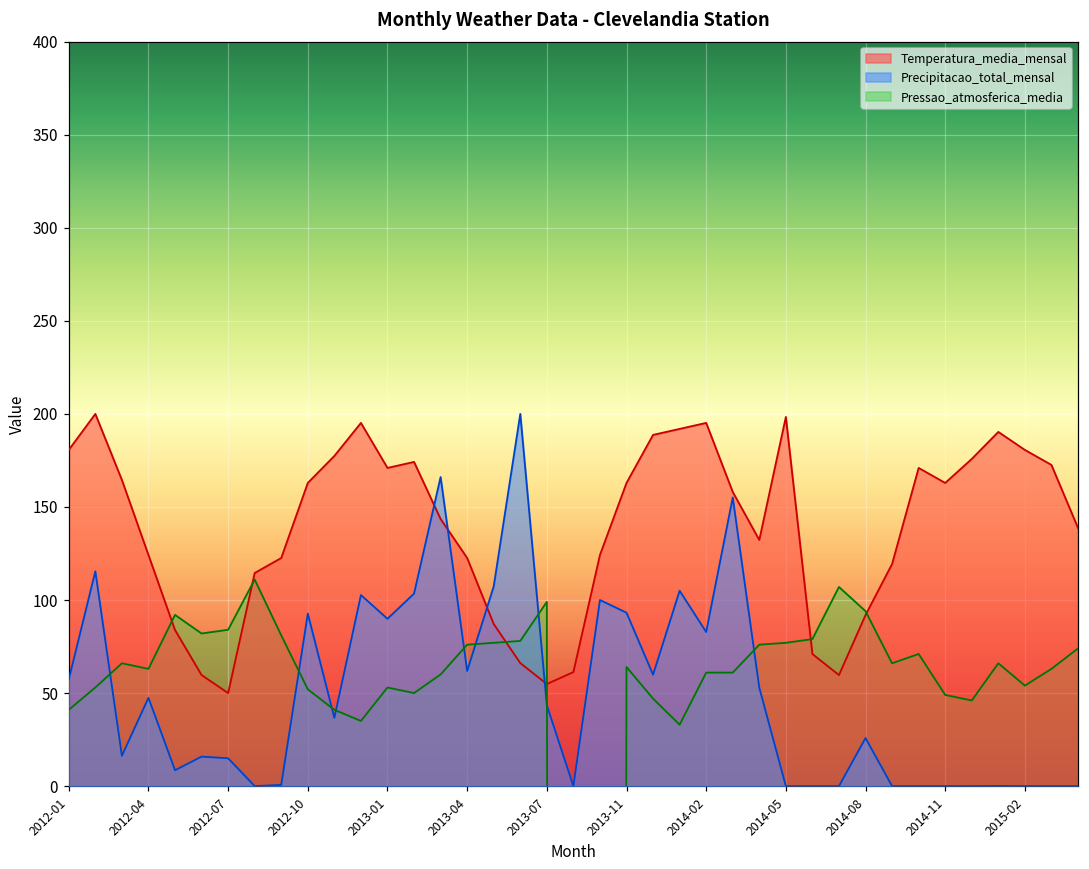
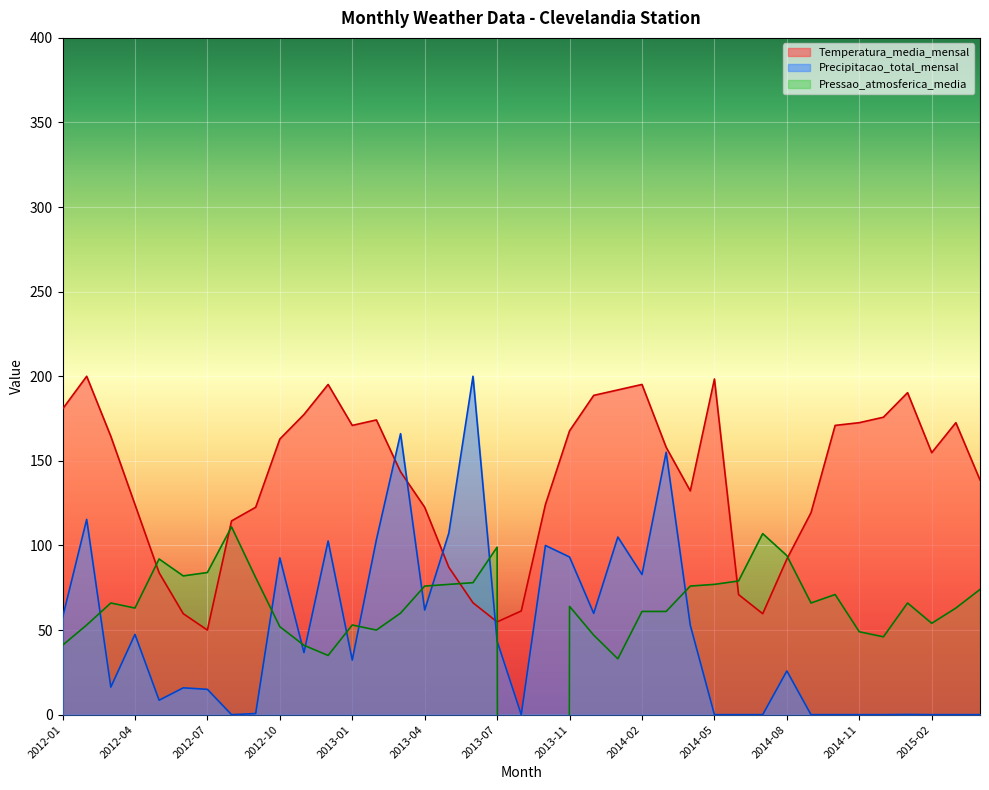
Precipitacao_total_mensal, 2013-01: 90 -> 32
Temperatura_media_mensal, 2013-11: 163 -> 168
Temperatura_media_mensal, 2014-11: 163 -> 173
Temperatura_media_mensal, 2015-02: 181 -> 155
